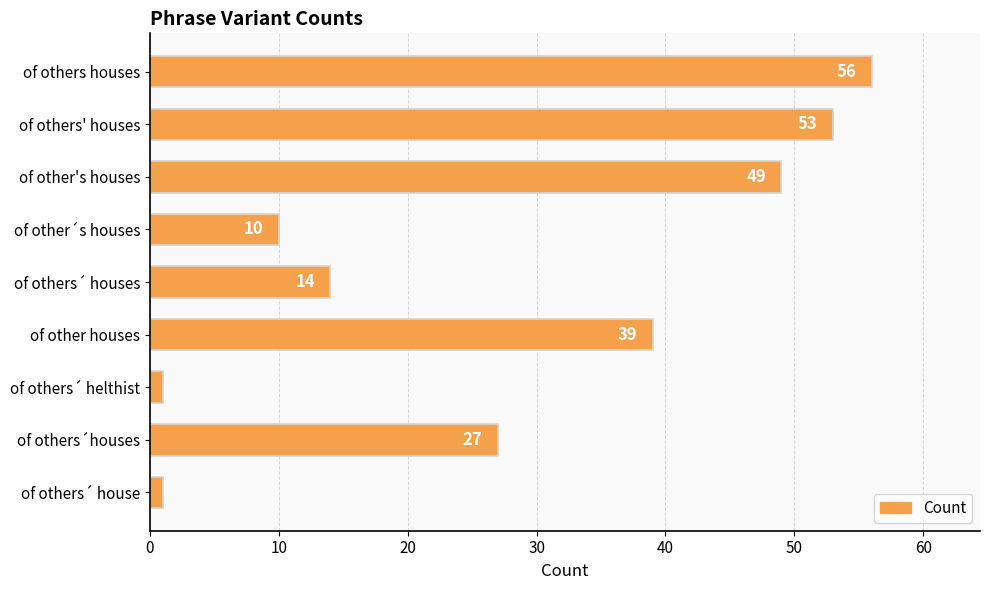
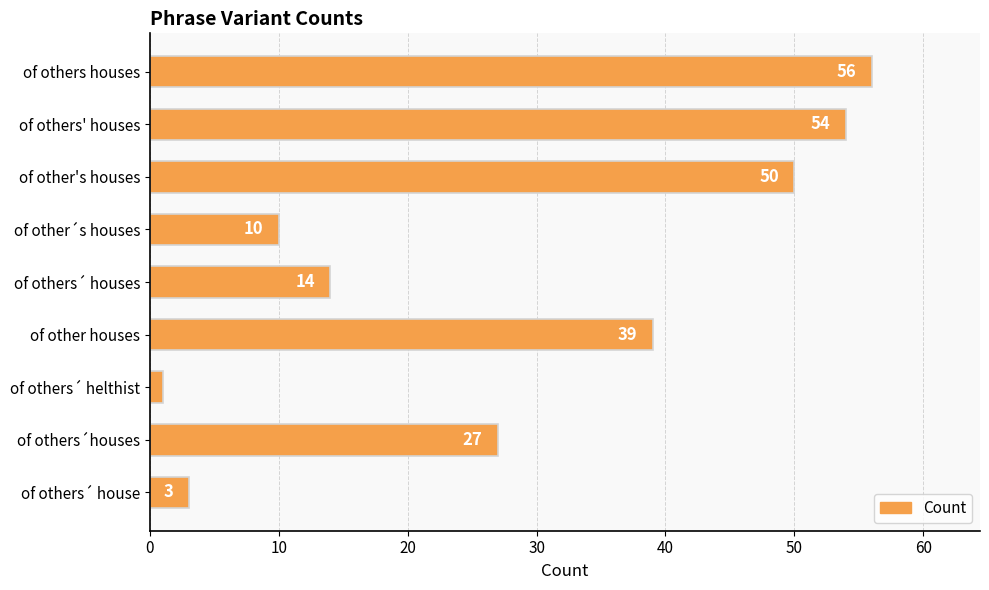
of others' houses: 53 -> 54
of other's houses: 49 -> 50
of others´ house: 1 -> 3
